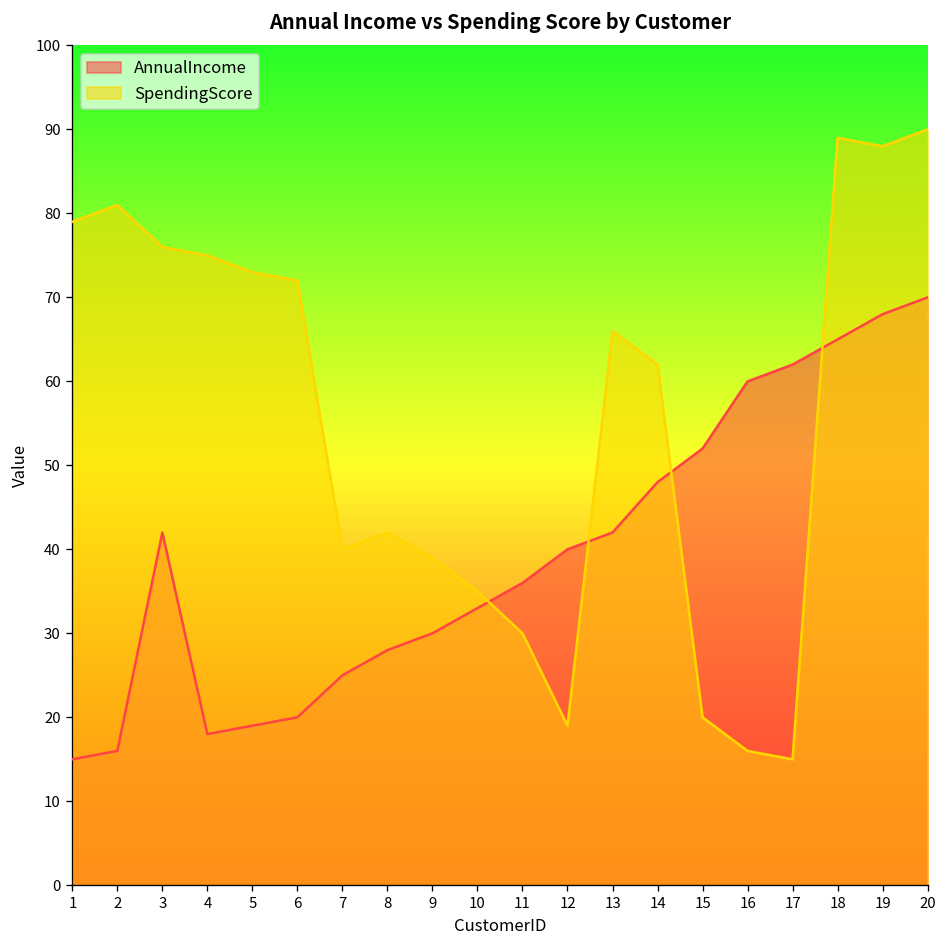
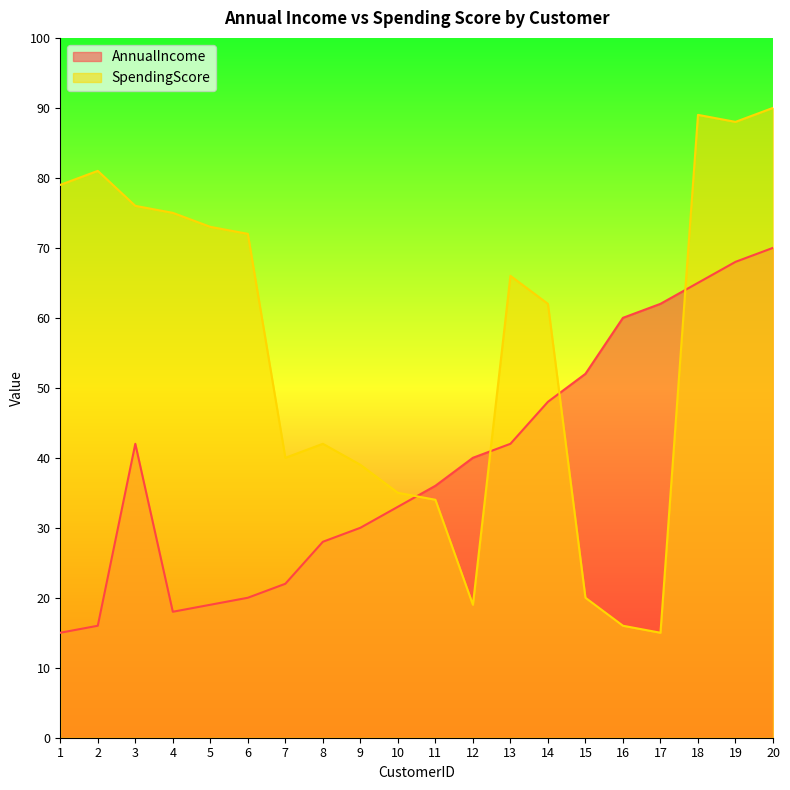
AnnualIncome, 7: 25 -> 22
SpendingScore, 11: 30 -> 34
